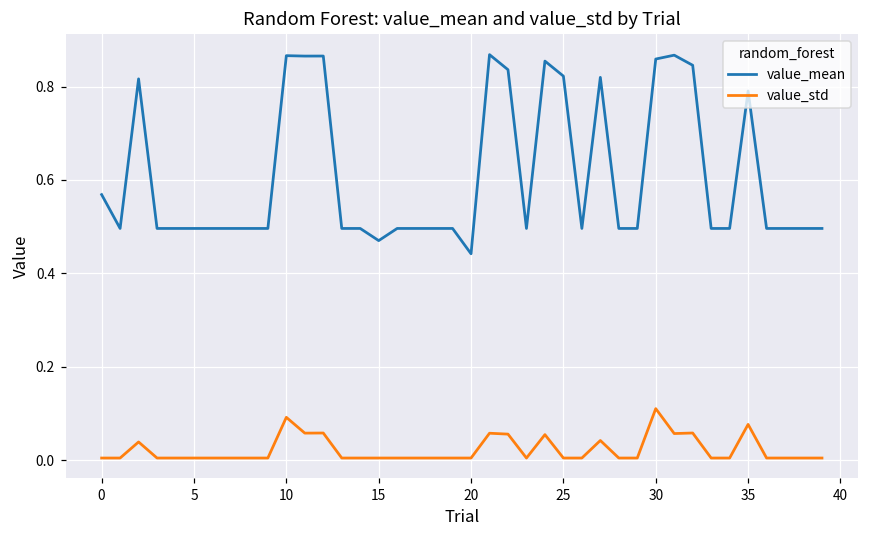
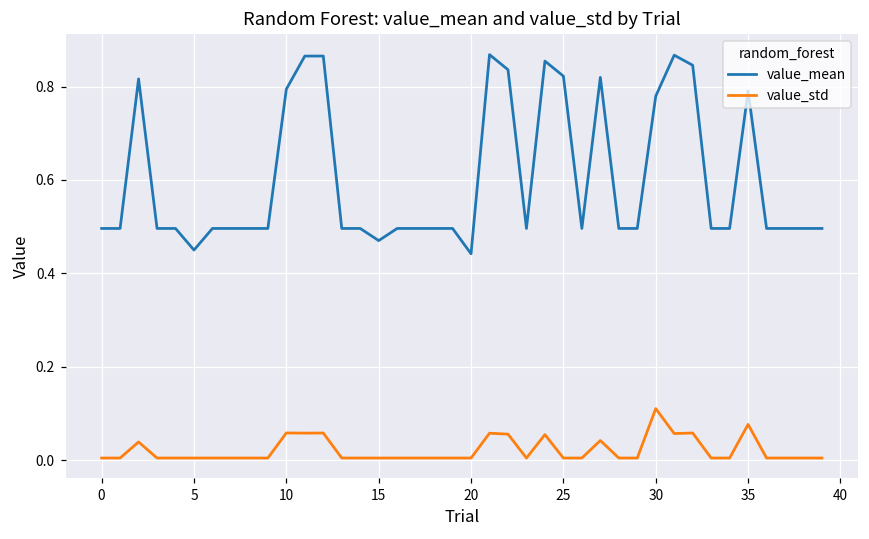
value_mean, 0: 0.57 -> 0.50
value_mean, 5: 0.50 -> 0.45
value_mean, 10: 0.87 -> 0.79
value_std, 10: 0.09 -> 0.06
value_mean, 30: 0.86 -> 0.78
